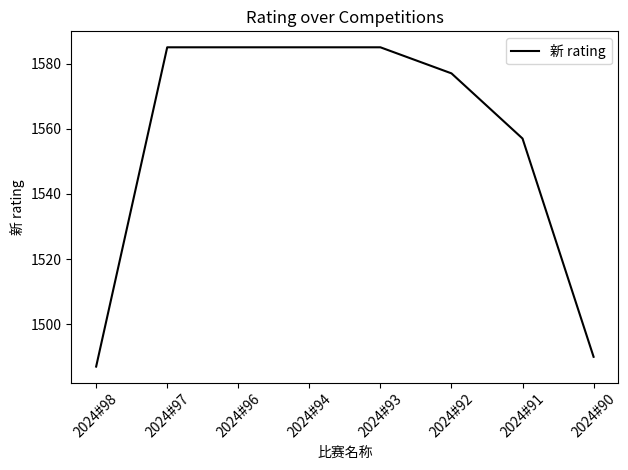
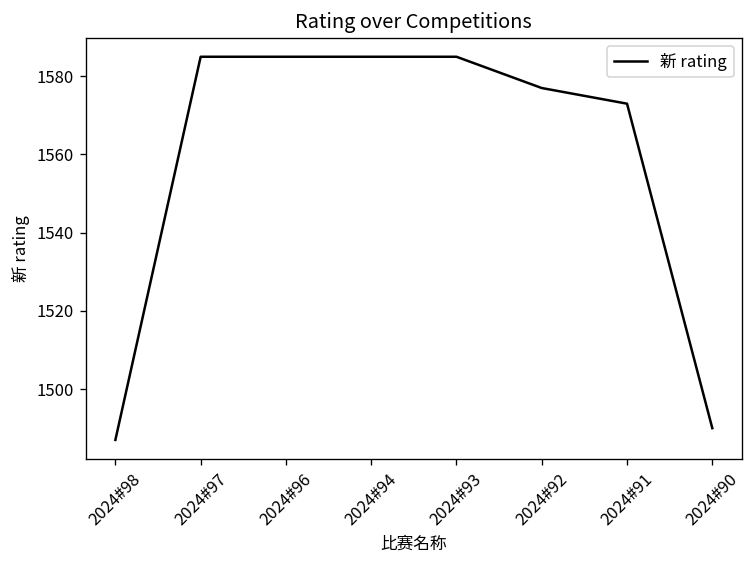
2024#91: 1557 -> 1573
